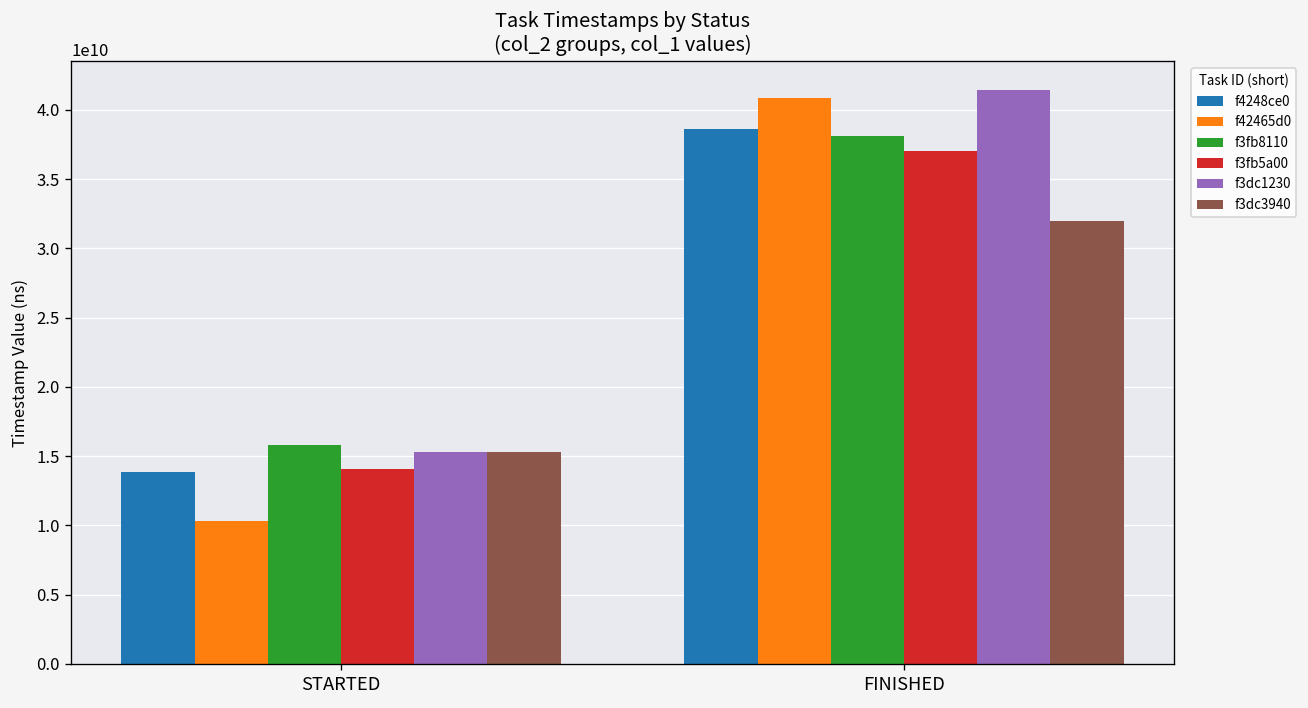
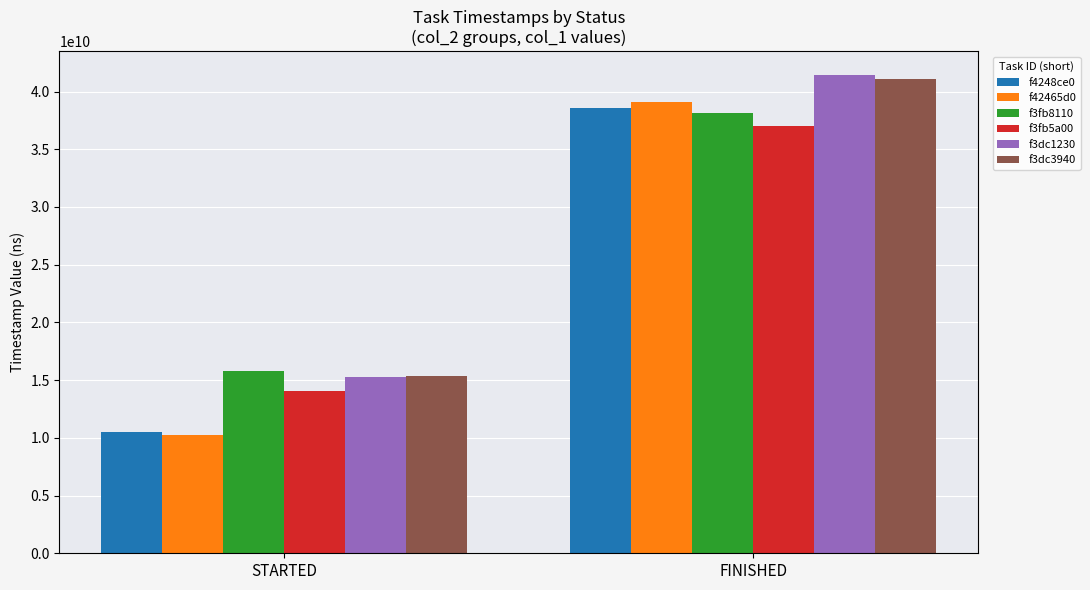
f4248ce0, STARTED: 13900000000 -> 10500000000
f42465d0, FINISHED: 40900000000 -> 39100000000
f3dc3940, FINISHED: 32000000000 -> 41100000000
